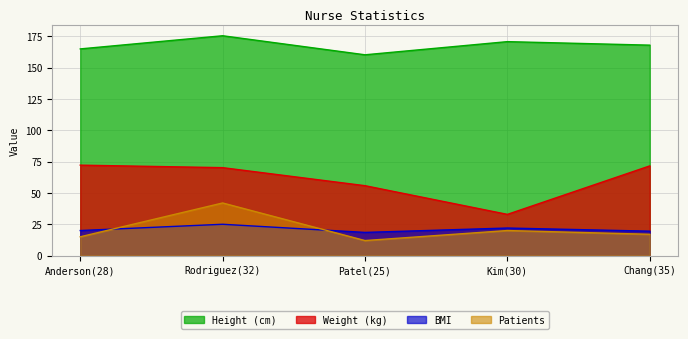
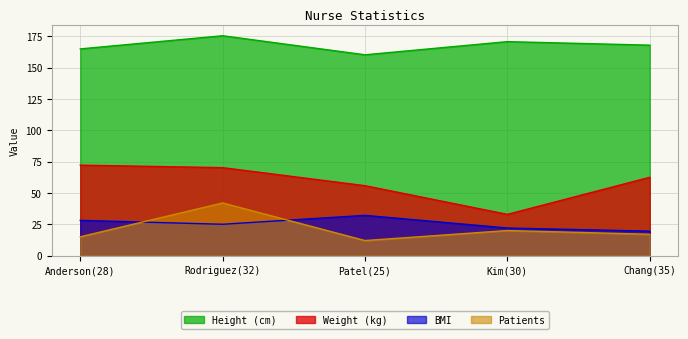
BMI, Anderson(28): 20 -> 28
BMI, Patel(25): 19 -> 32
Weight (kg), Chang(35): 72 -> 63
